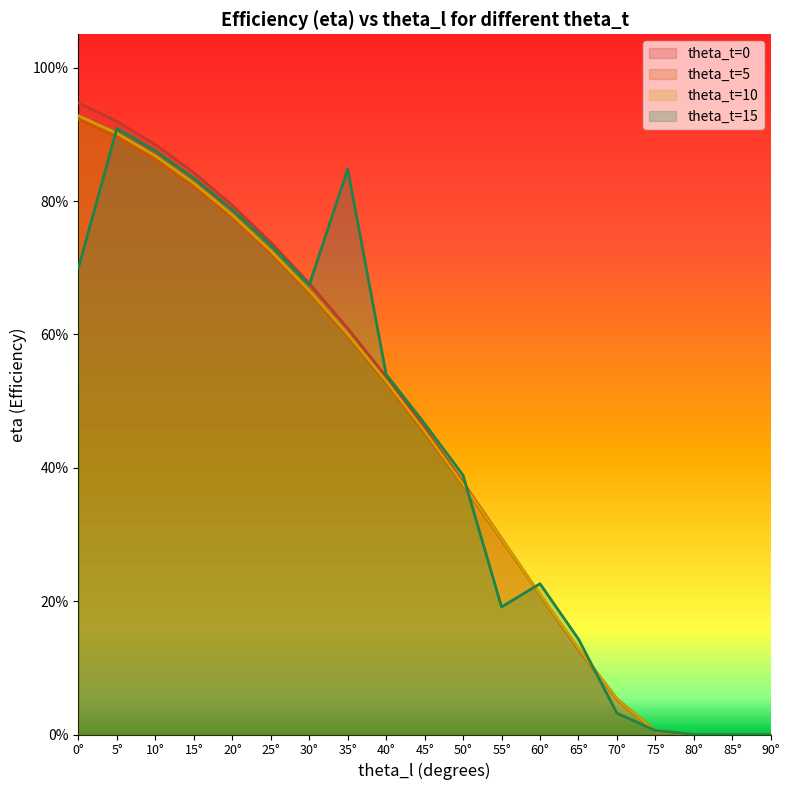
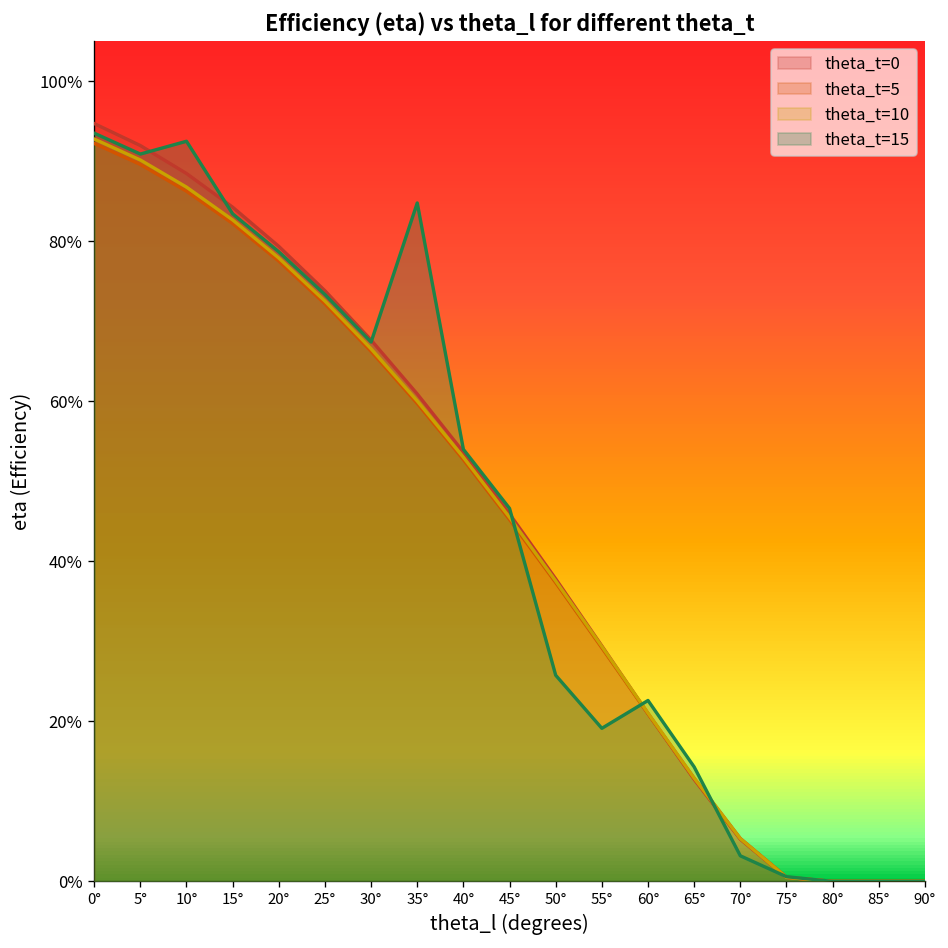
theta_t=15, 0°: 70% -> 94%
theta_t=15, 10°: 88% -> 92%
theta_t=15, 50°: 39% -> 26%
